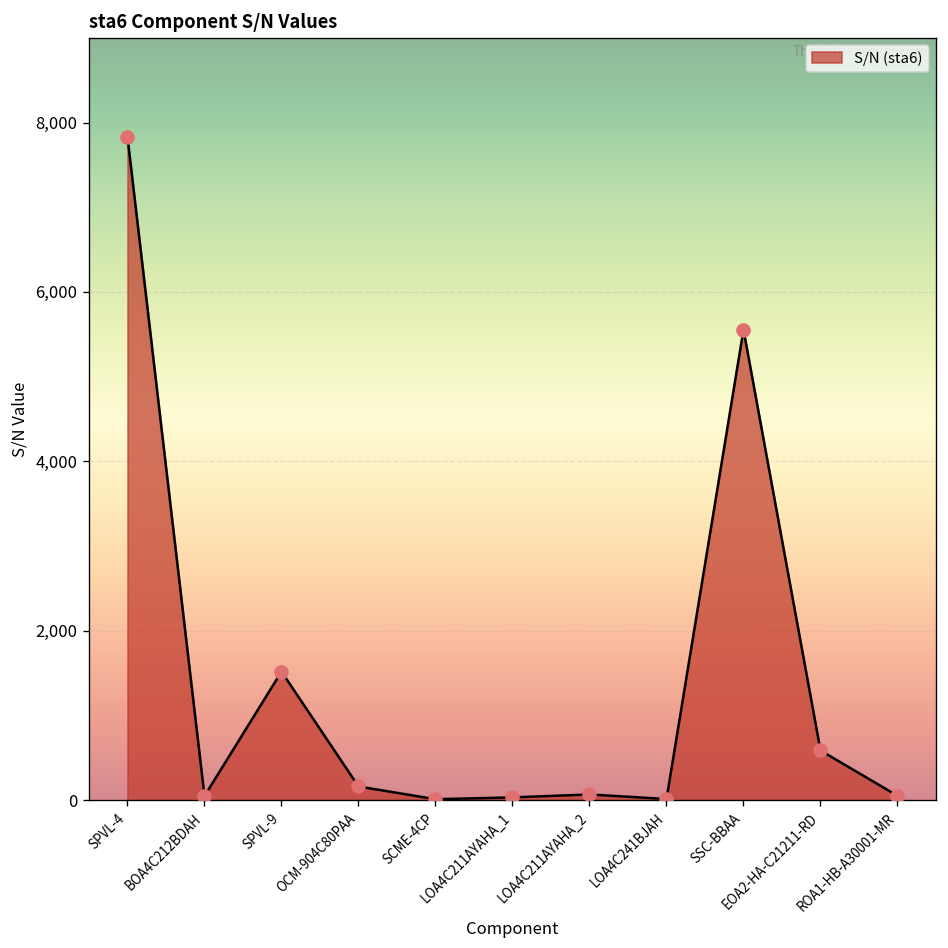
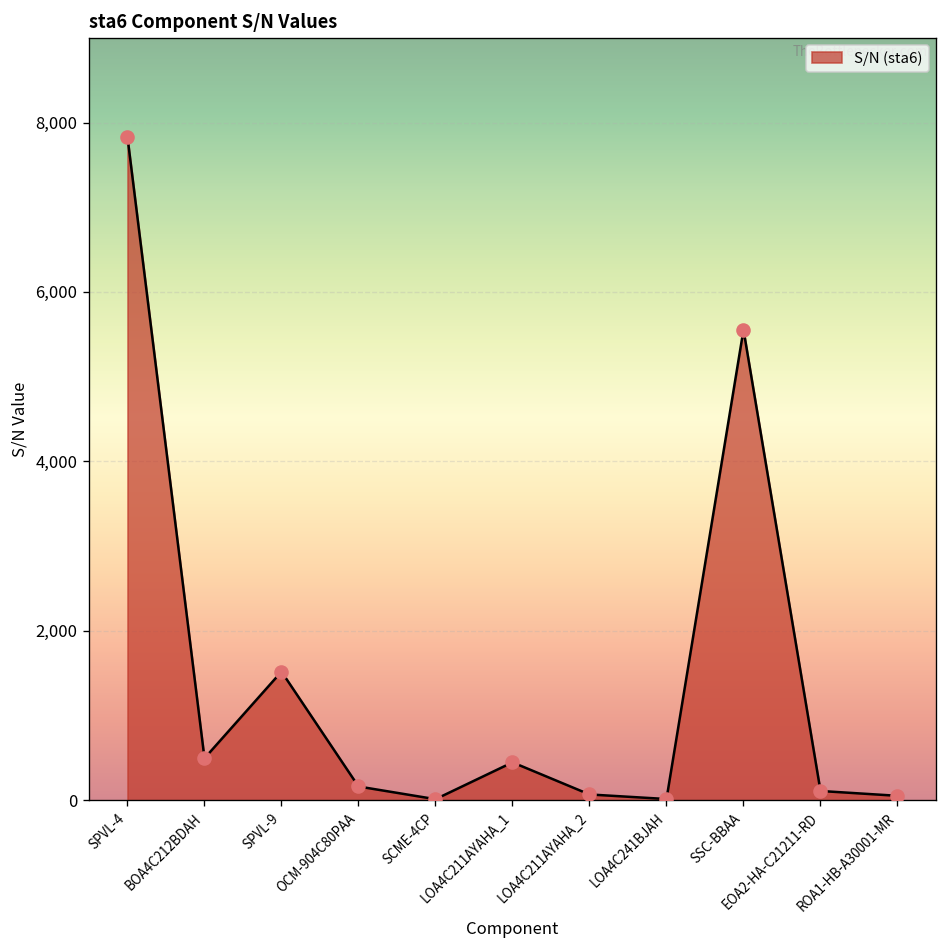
BOA4C212BDAH: 0 -> 500
LOA4C211AYAHA_1: 0 -> 400
EOA2-HA-C21211-RD: 600 -> 100
